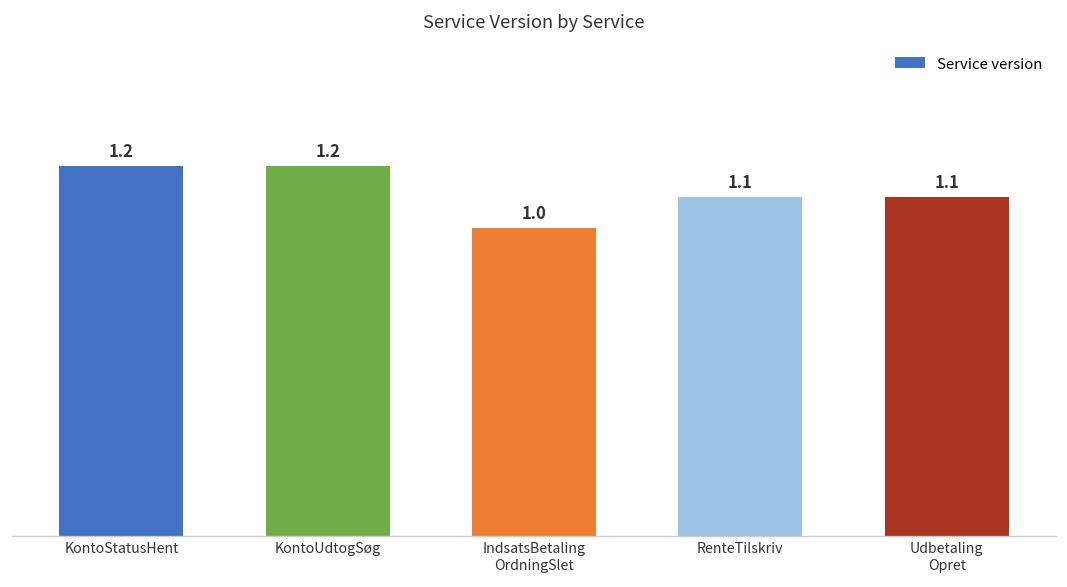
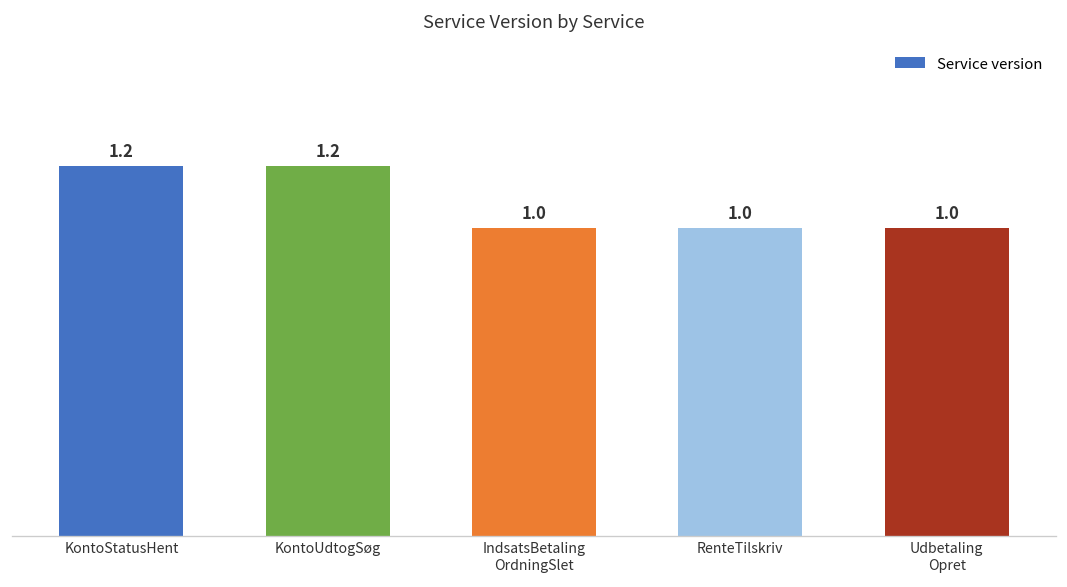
RenteTilskriv: 1.1 -> 1.0
Udbetaling Opret: 1.1 -> 1.0
